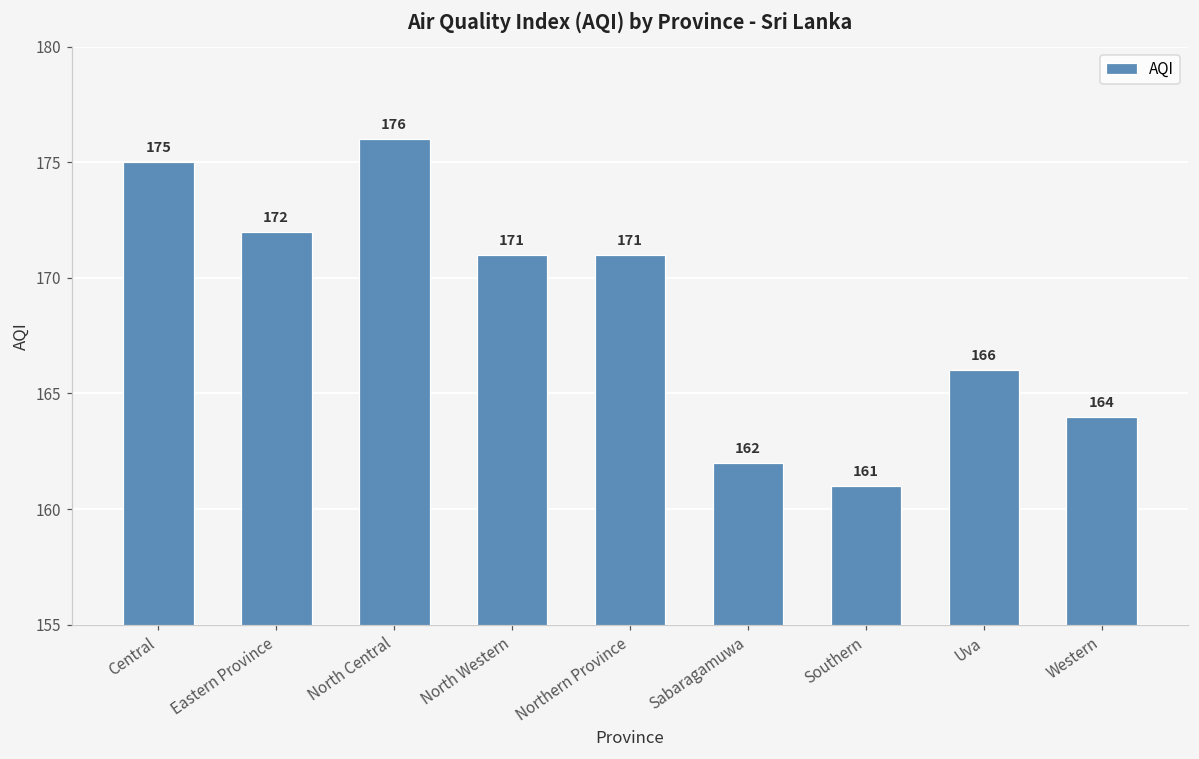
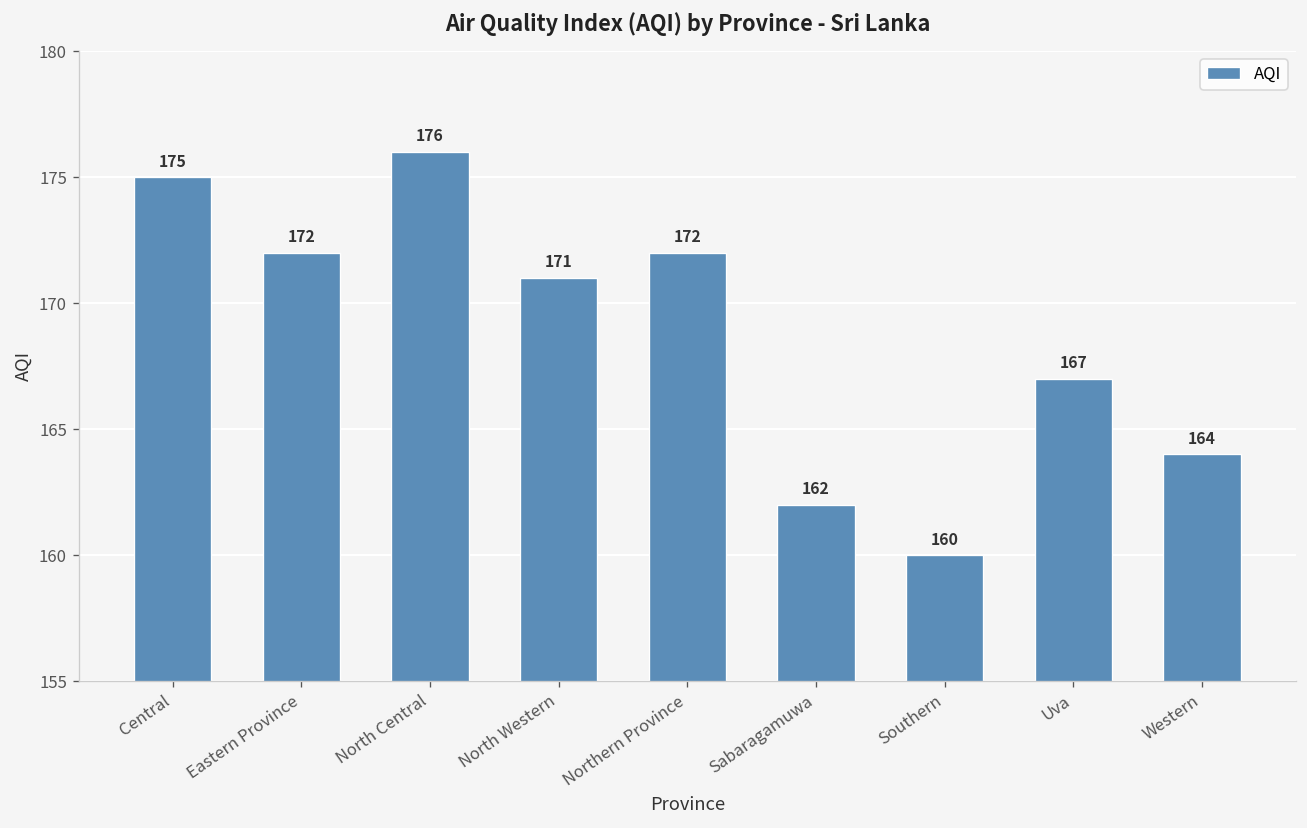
Northern Province: 171 -> 172
Southern: 161 -> 160
Uva: 166 -> 167
